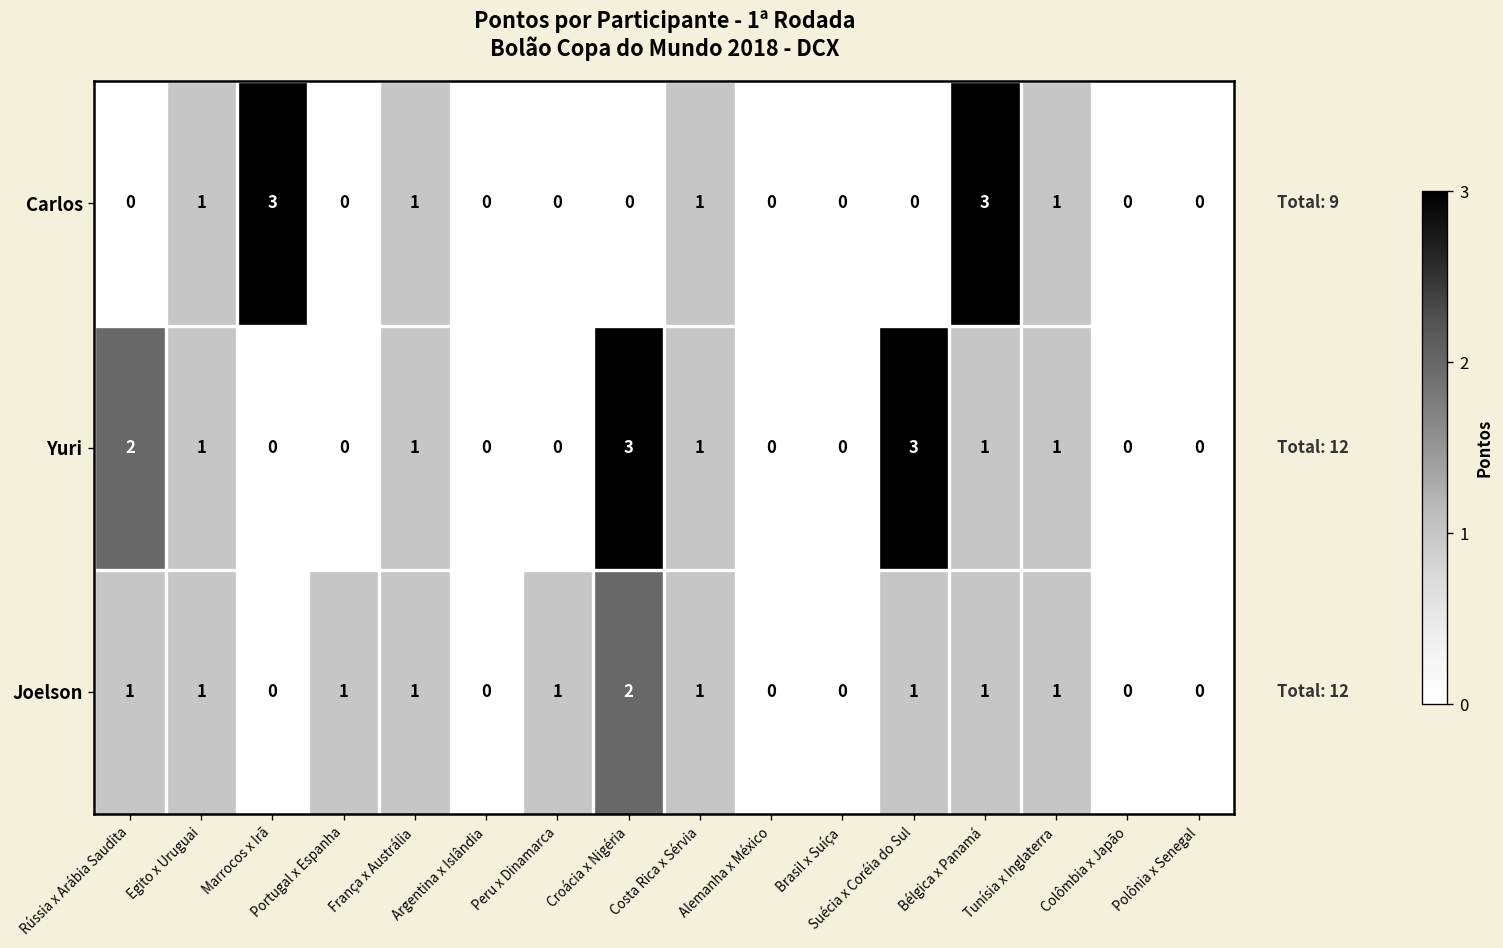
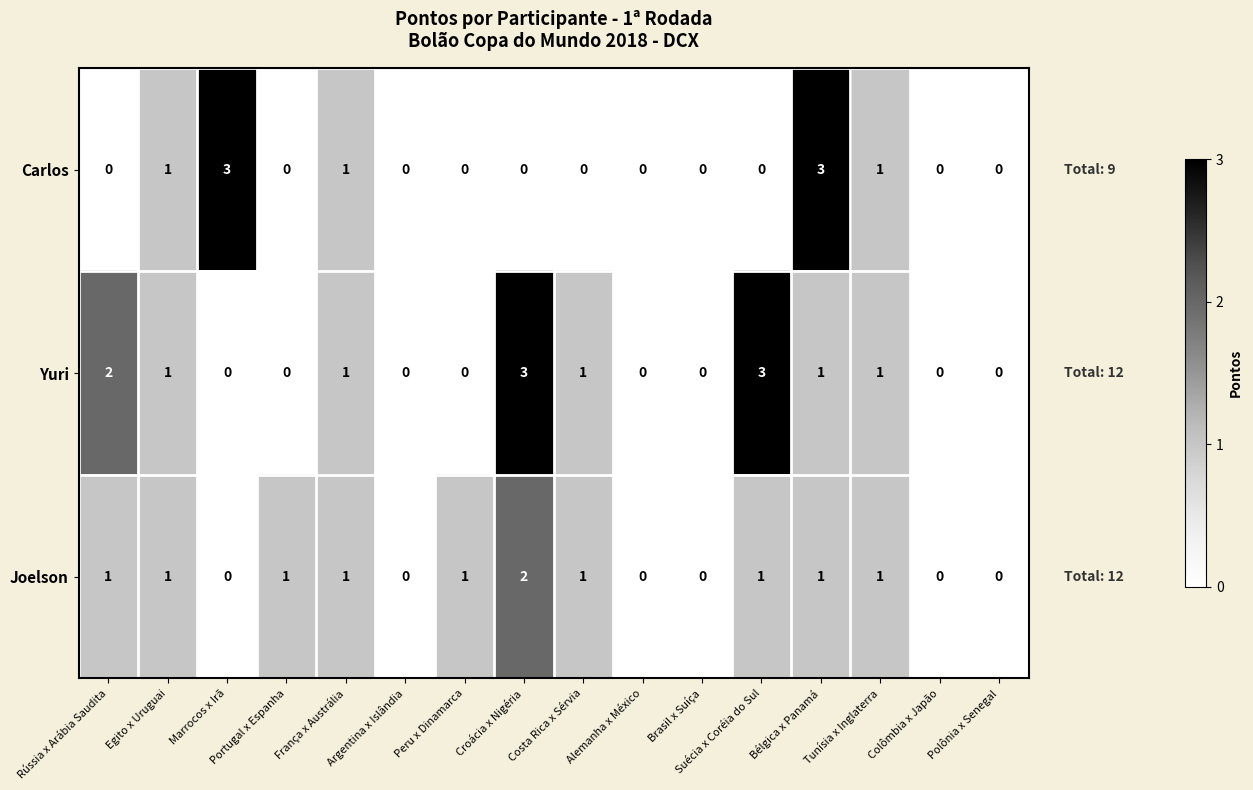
Carlos, Costa Rica x Sérvia: 1 -> 0
